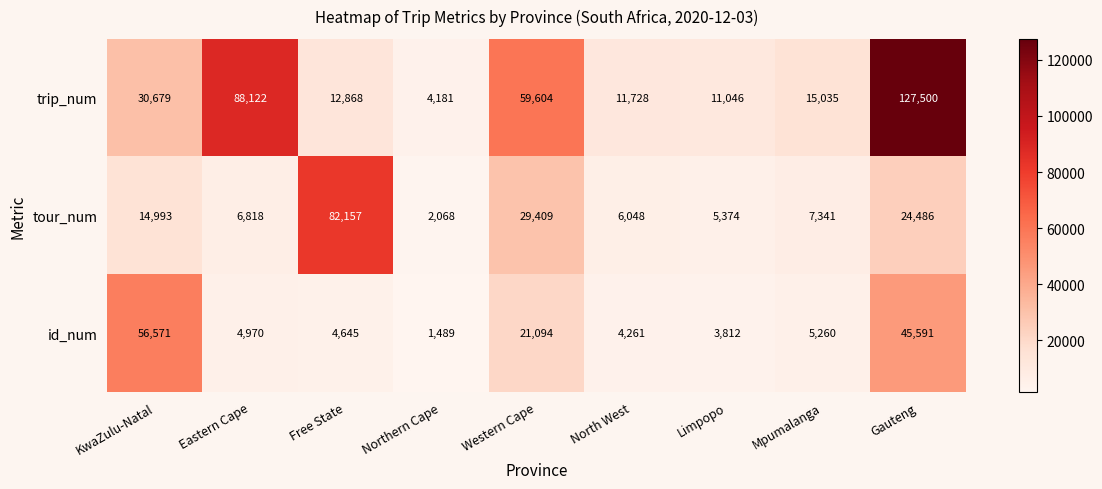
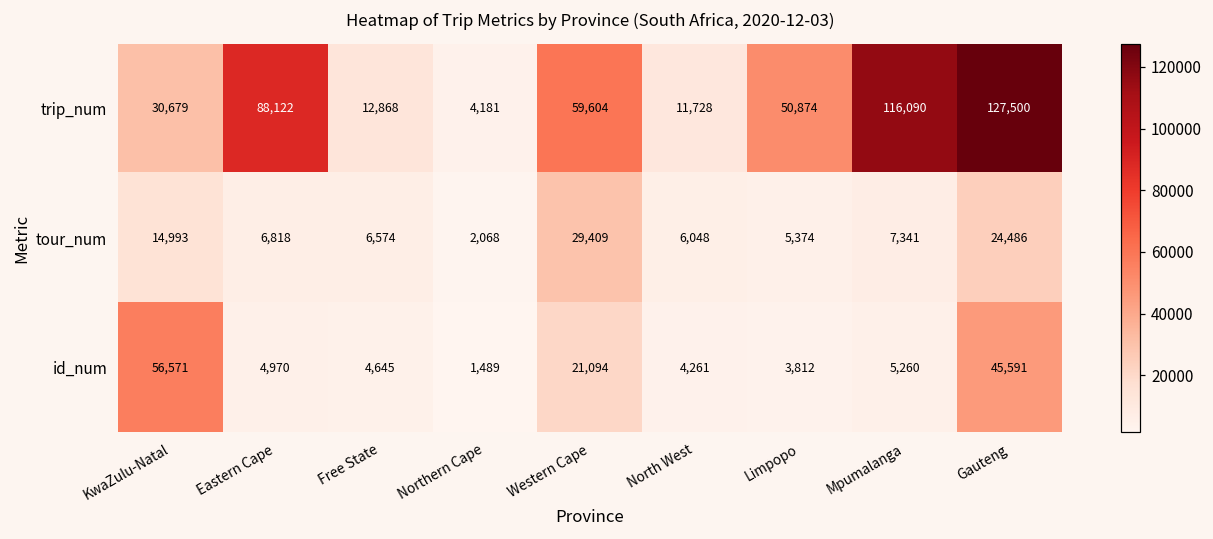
trip_num, Limpopo: 11,046 -> 50,874
trip_num, Mpumalanga: 15,035 -> 116,090
tour_num, Free State: 82,157 -> 6,574
